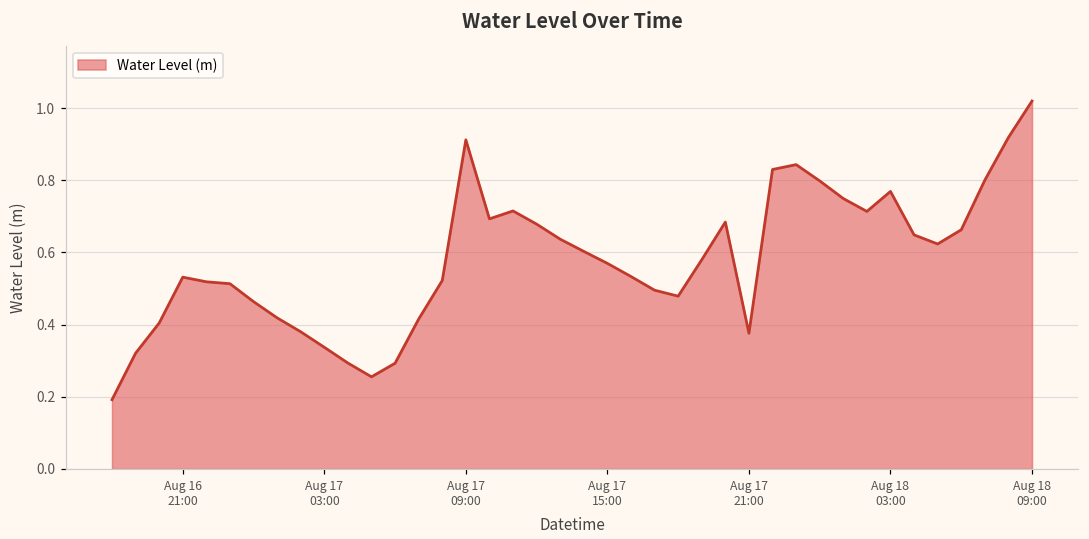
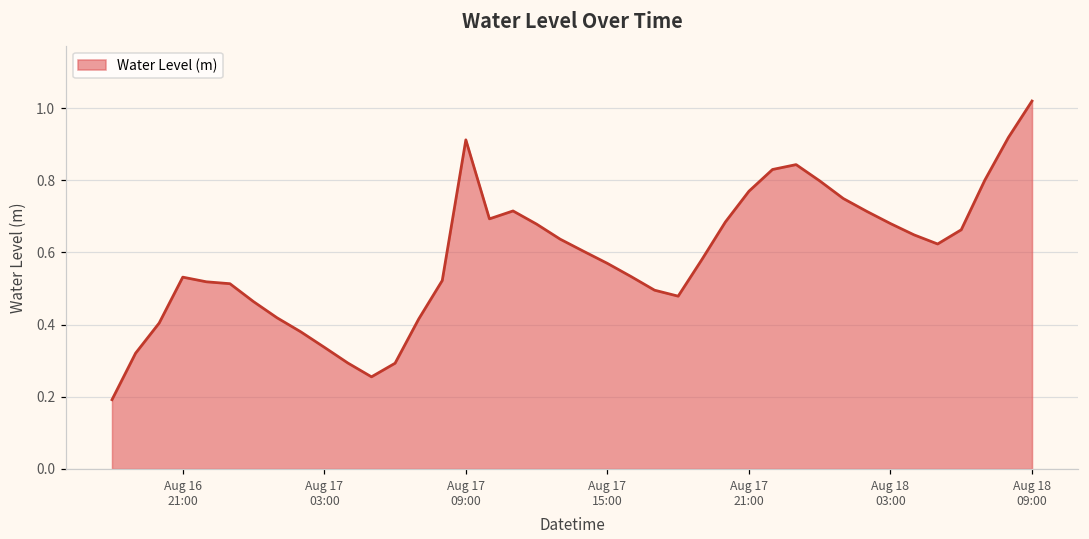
Aug 17 21:00: 0.38 -> 0.77
Aug 18 03:00: 0.77 -> 0.68
